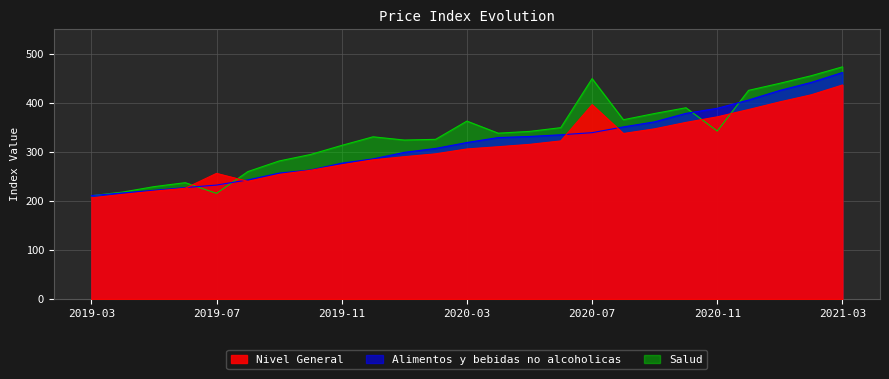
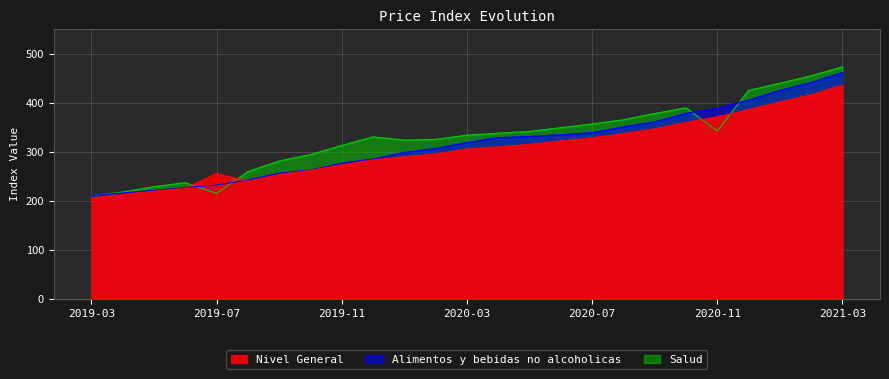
Salud, 2020-03: 360 -> 330
Nivel General, 2020-07: 400 -> 330
Salud, 2020-07: 450 -> 360
